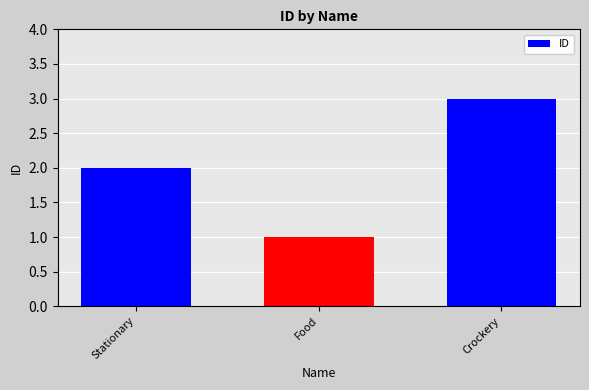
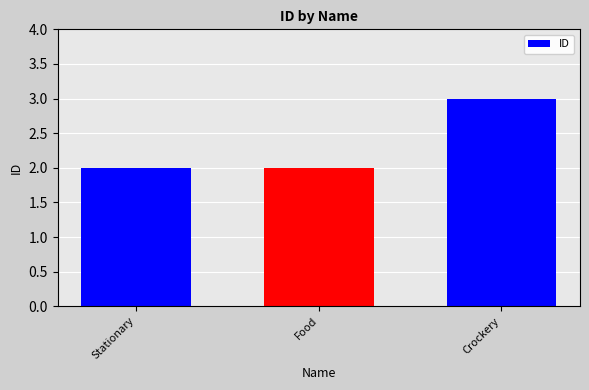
Food: 1 -> 2
